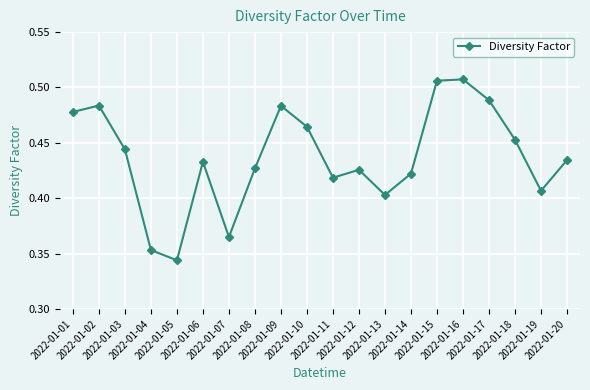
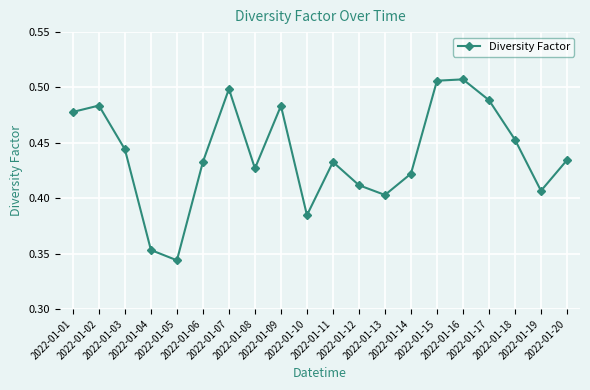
2022-01-07: 0.365 -> 0.499
2022-01-10: 0.465 -> 0.385
2022-01-11: 0.419 -> 0.433
2022-01-12: 0.426 -> 0.412
